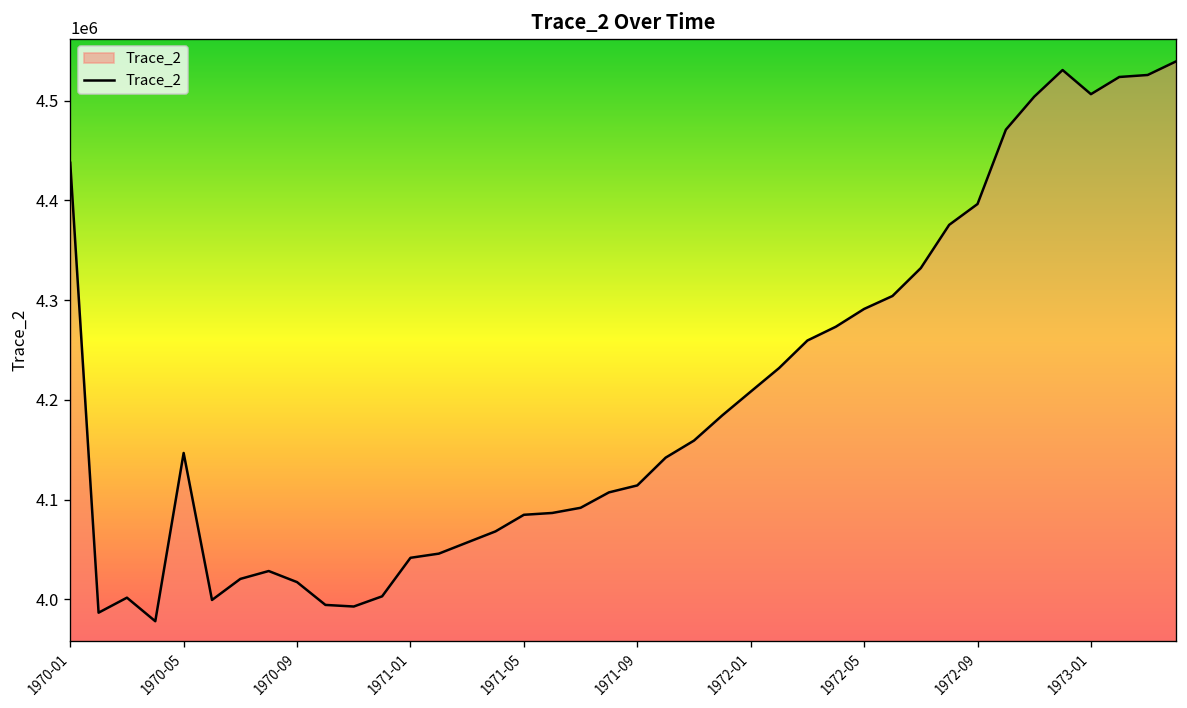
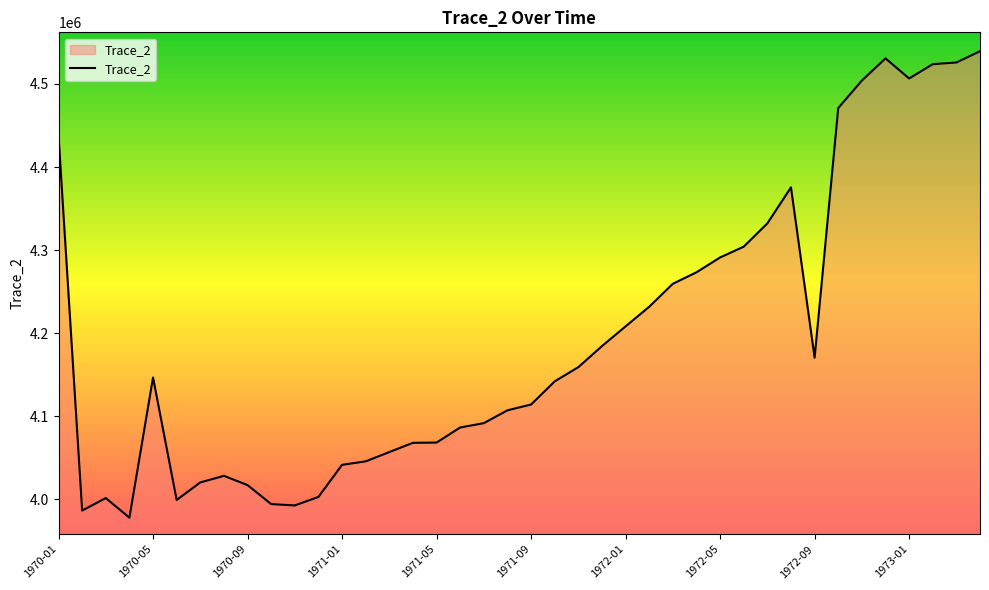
1971-05: 4080000 -> 4070000
1972-09: 4400000 -> 4170000
